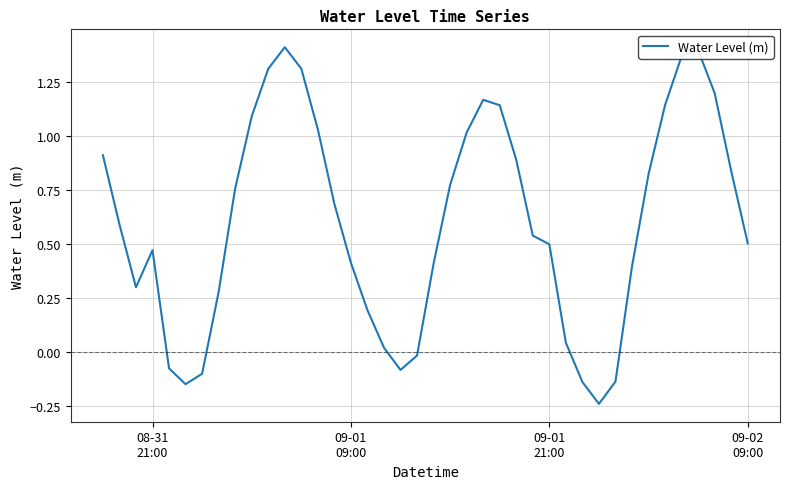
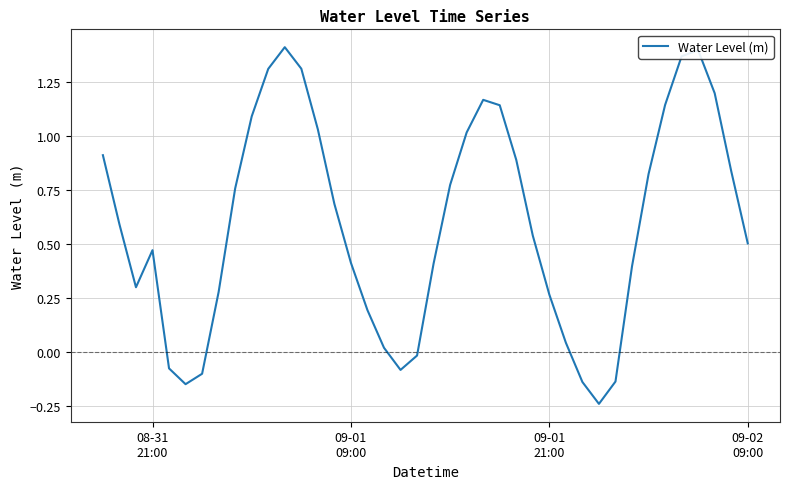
09-01 21:00: 0.50 -> 0.26
